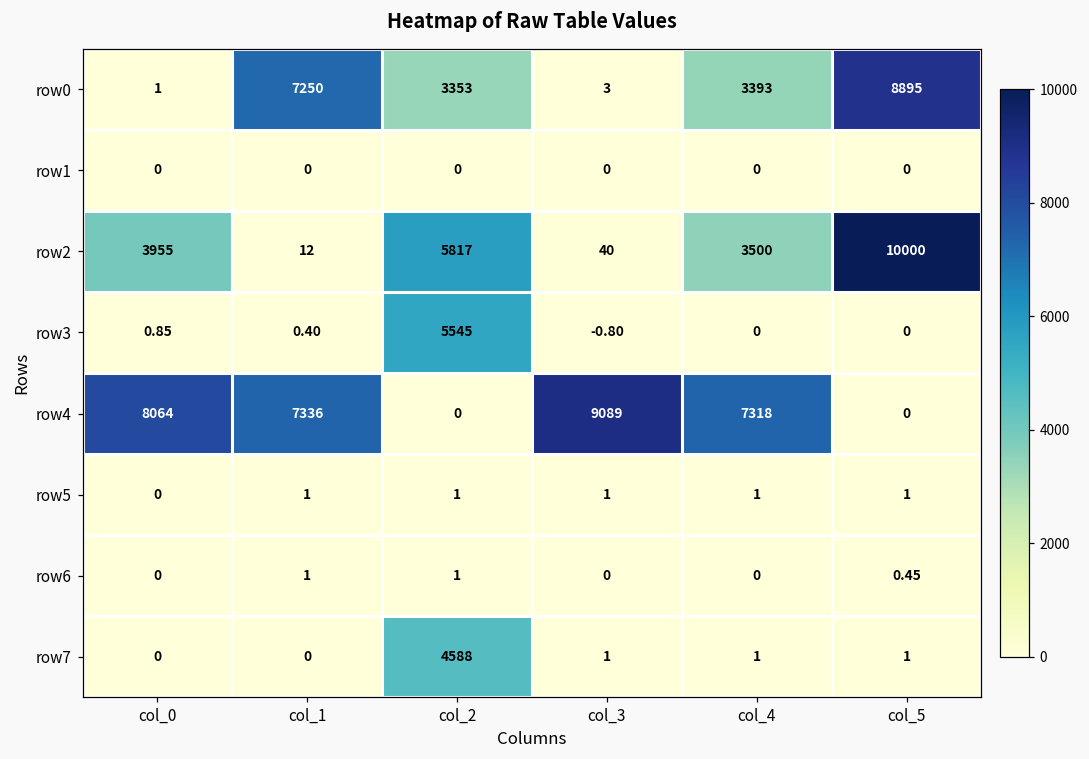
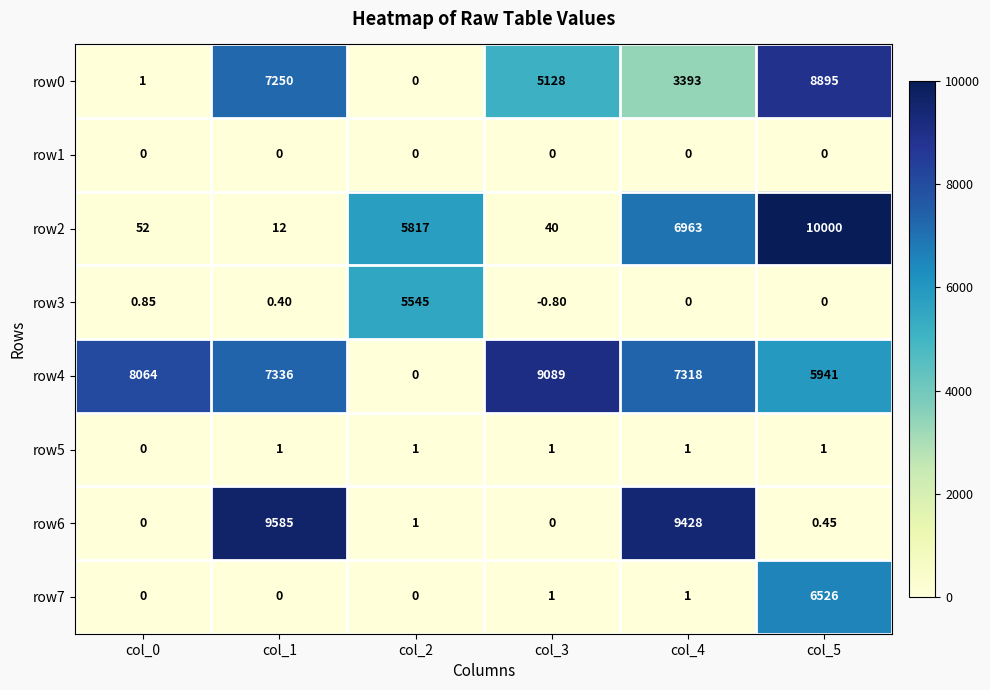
row0, col_2: 3353 -> 0
row0, col_3: 3 -> 5128
row2, col_0: 3955 -> 52
row2, col_4: 3500 -> 6963
row4, col_5: 0 -> 5941
row6, col_1: 1 -> 9585
row6, col_4: 0 -> 9428
row7, col_2: 4588 -> 0
row7, col_5: 1 -> 6526
